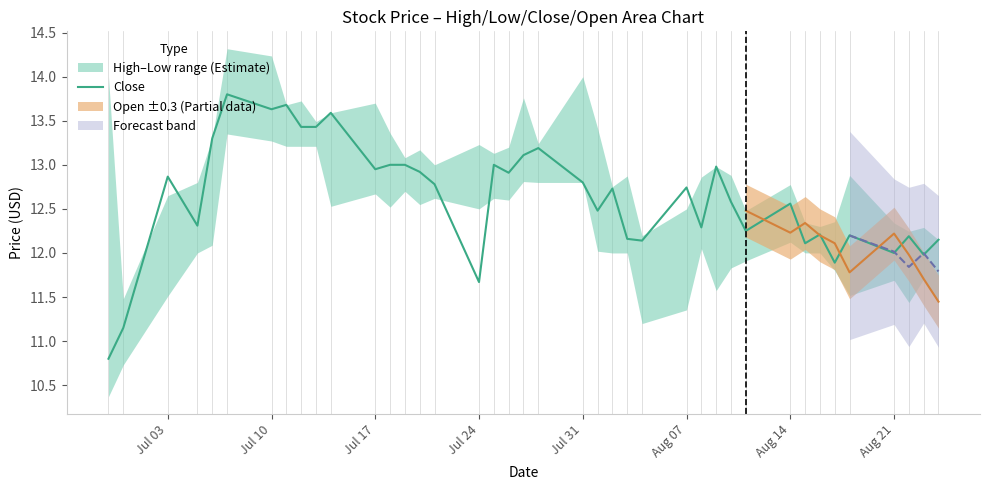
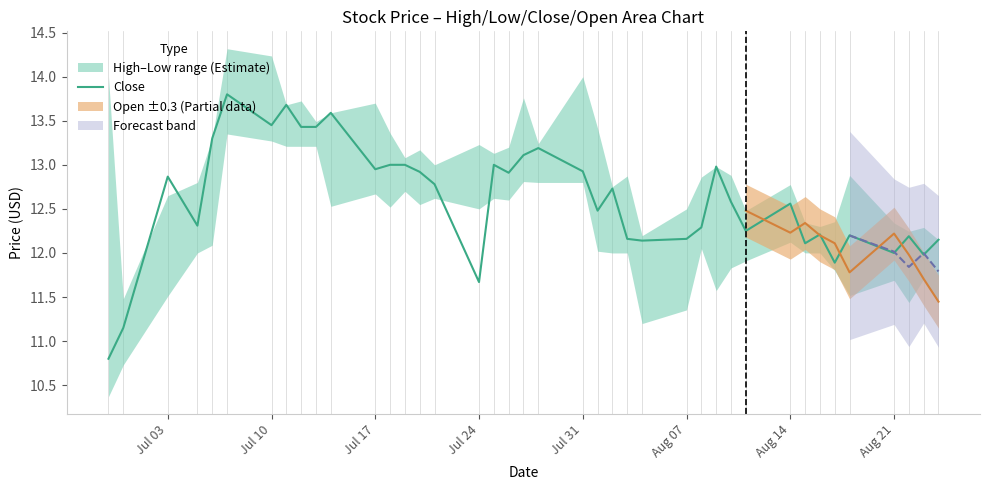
Close, Jul 10: 13.6 -> 13.4
Close, Jul 31: 12.8 -> 12.9
Close, Aug 07: 12.7 -> 12.2
